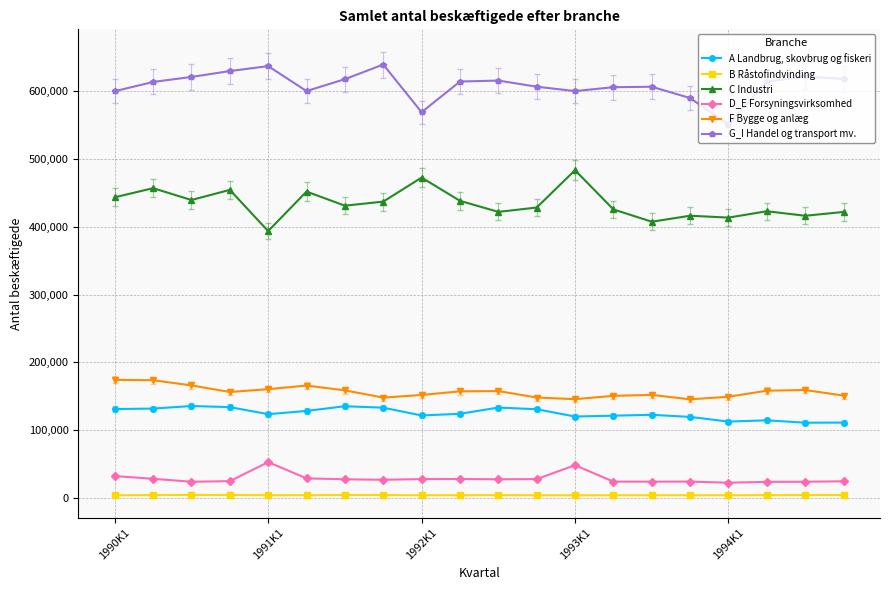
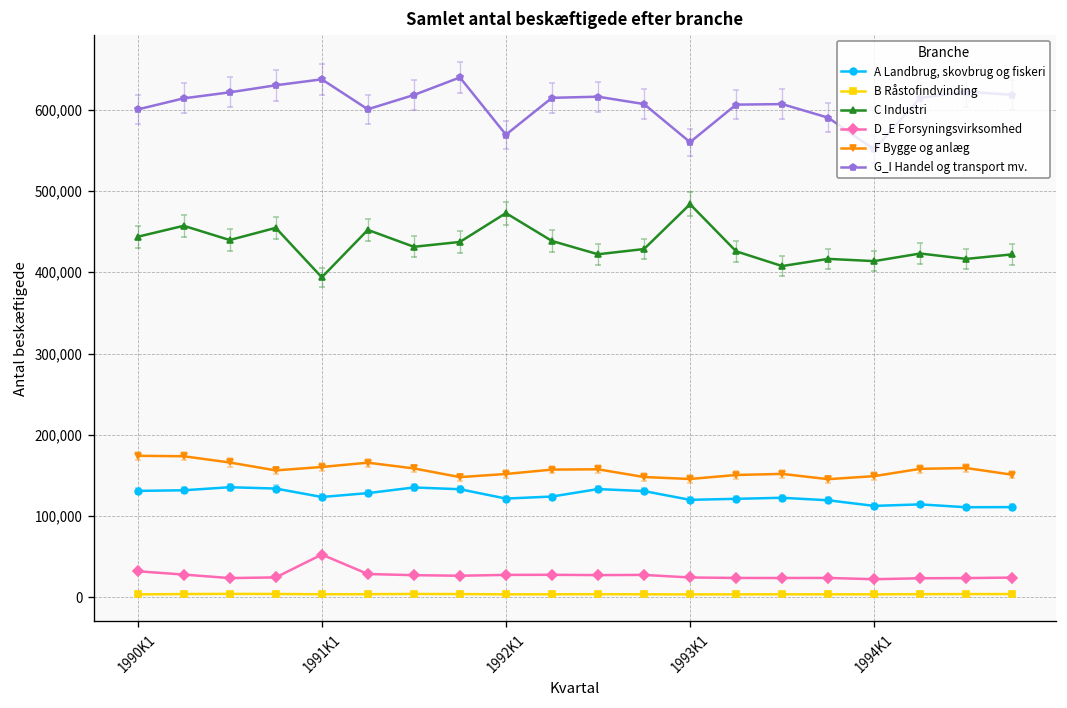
D_E Forsyningsvirksomhed, 1993K1: 50,000 -> 20,000
G_I Handel og transport mv., 1993K1: 600,000 -> 560,000
